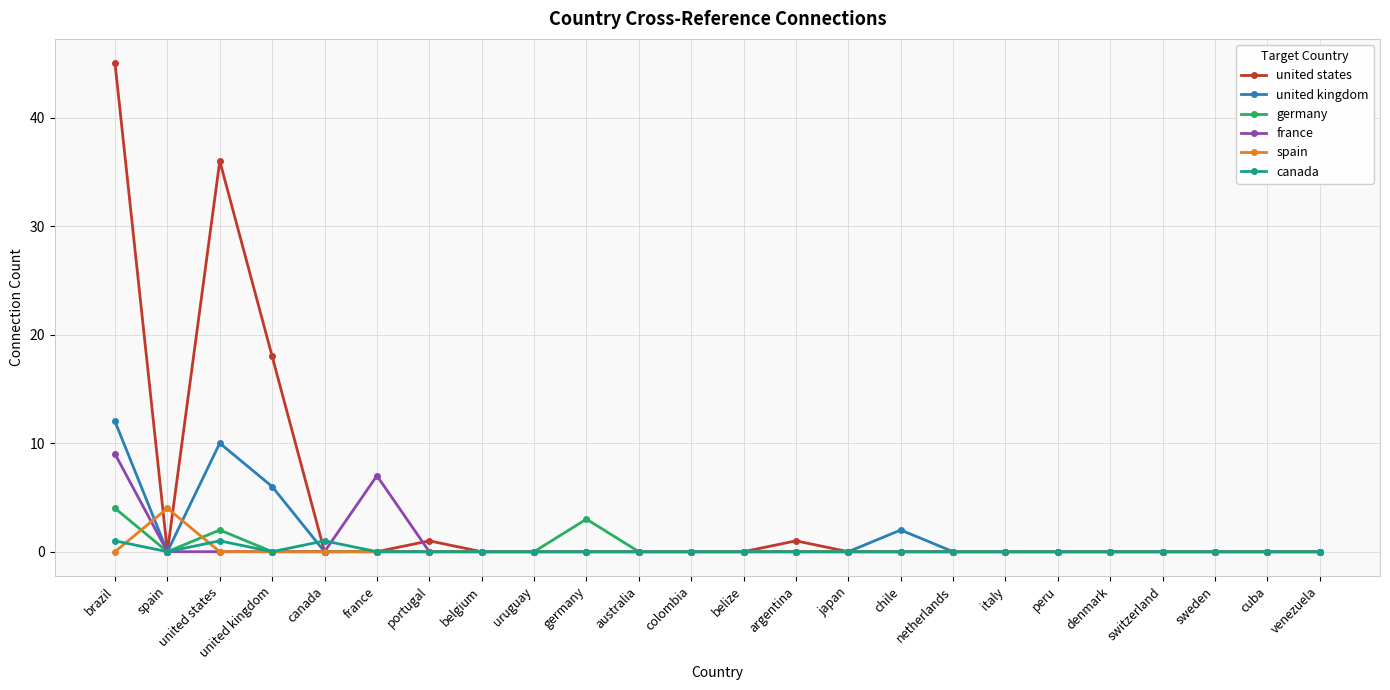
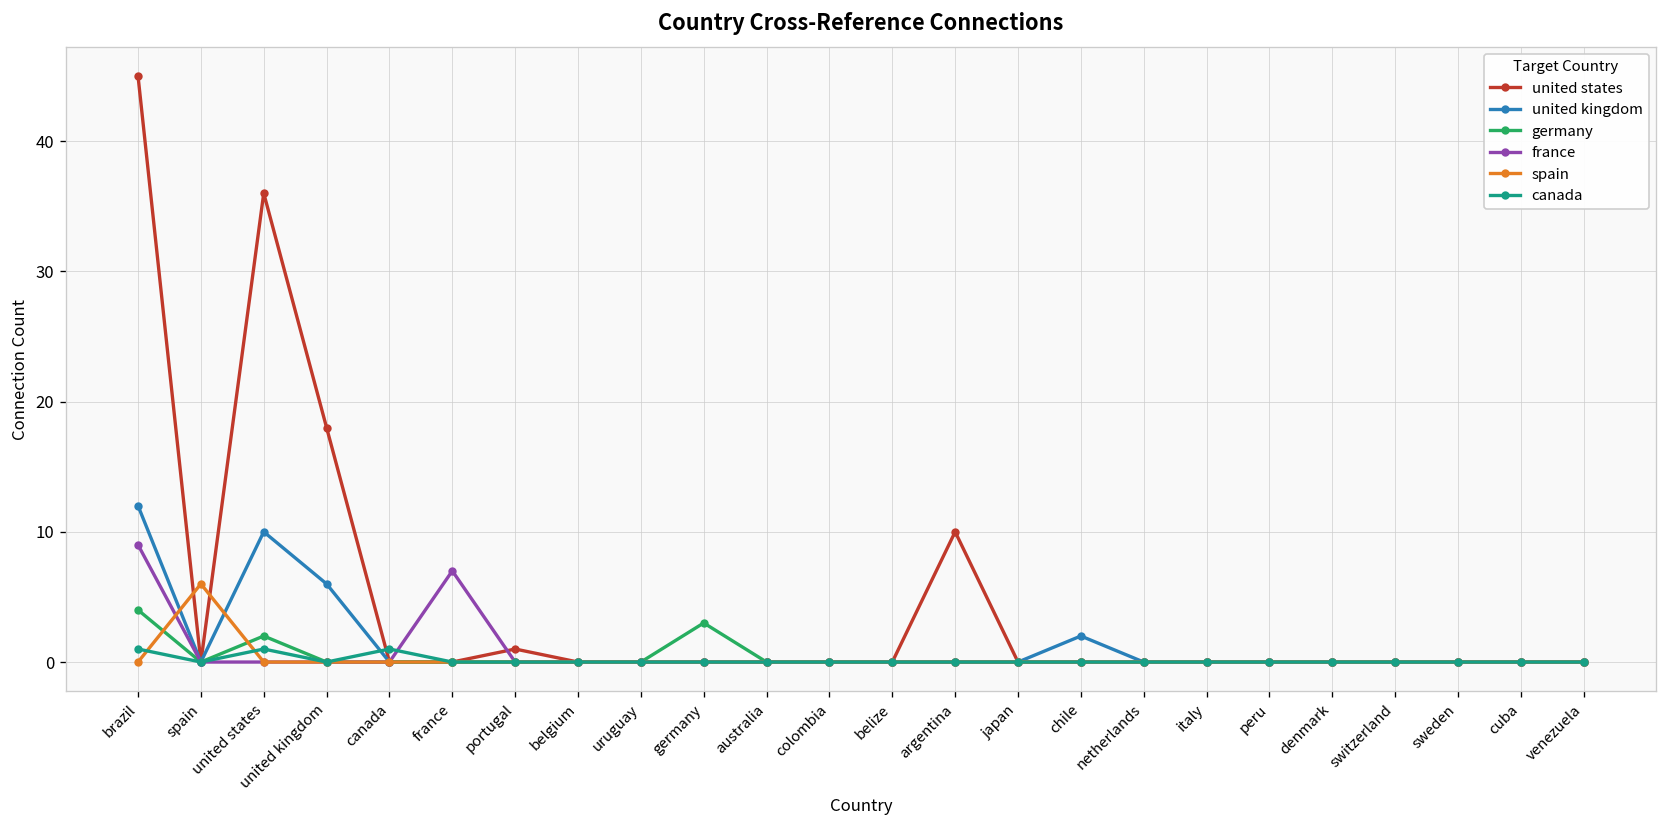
spain, spain: 4 -> 6
united states, argentina: 1 -> 10
